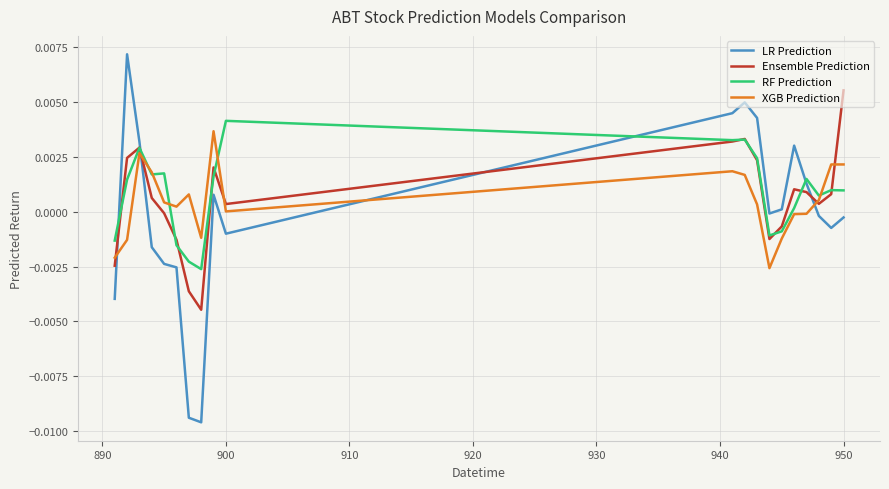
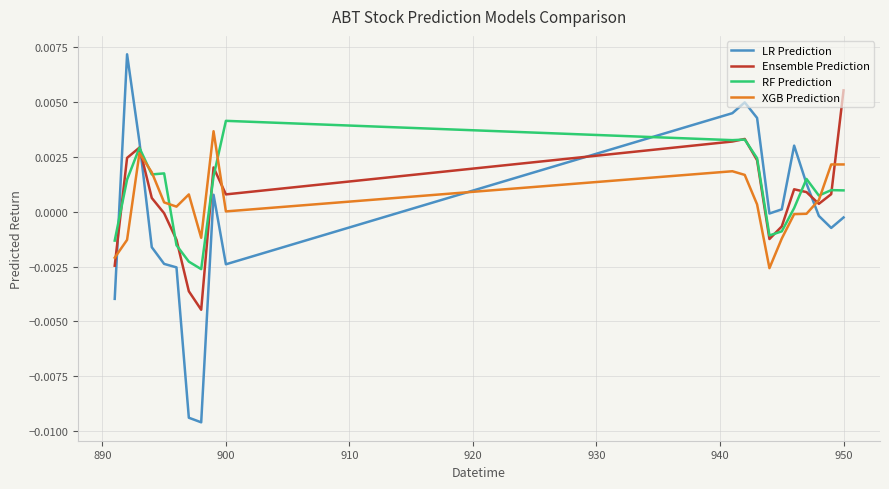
LR Prediction, 900: -0.0010 -> -0.0024
Ensemble Prediction, 900: 0.0003 -> 0.0008
